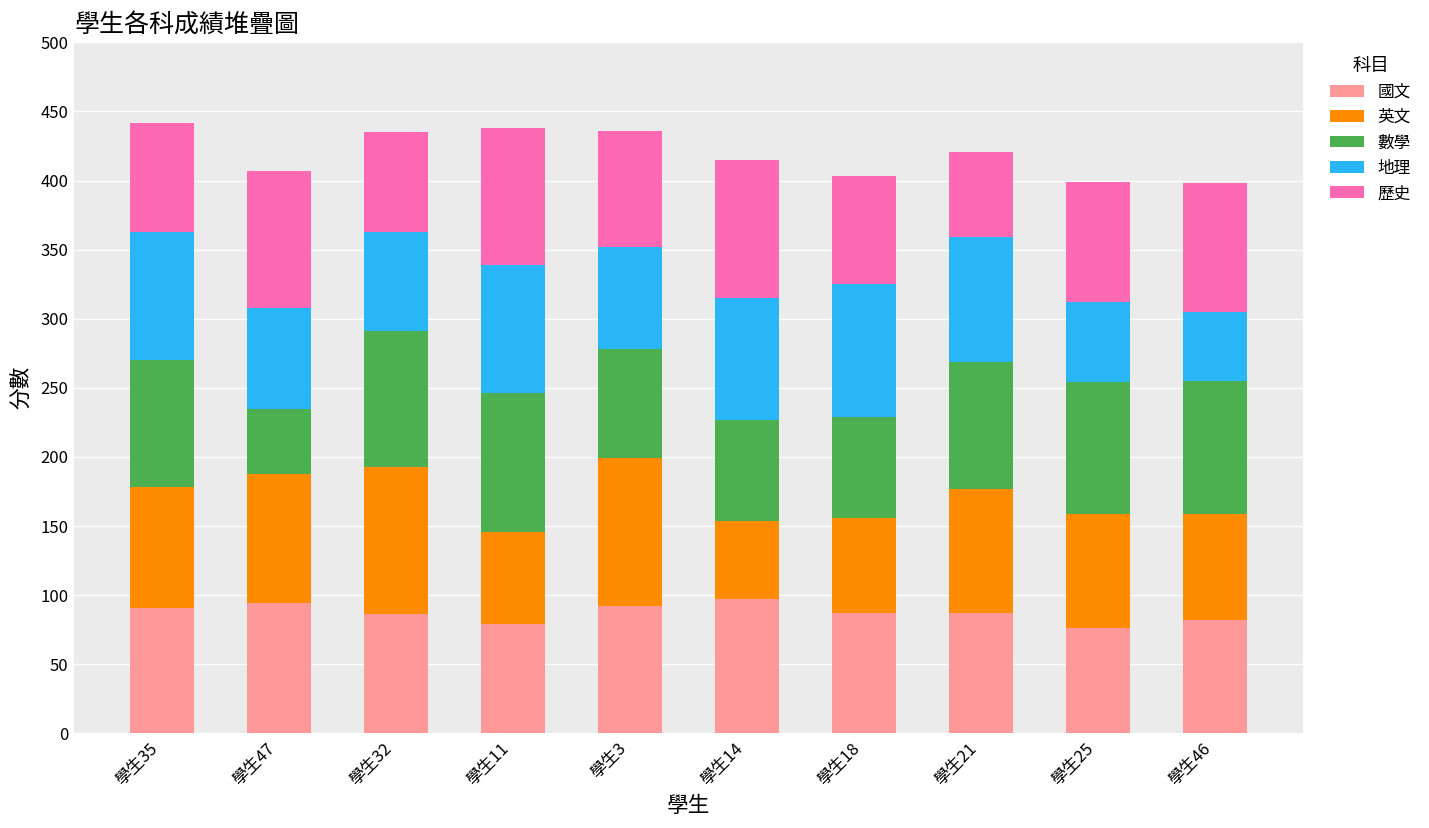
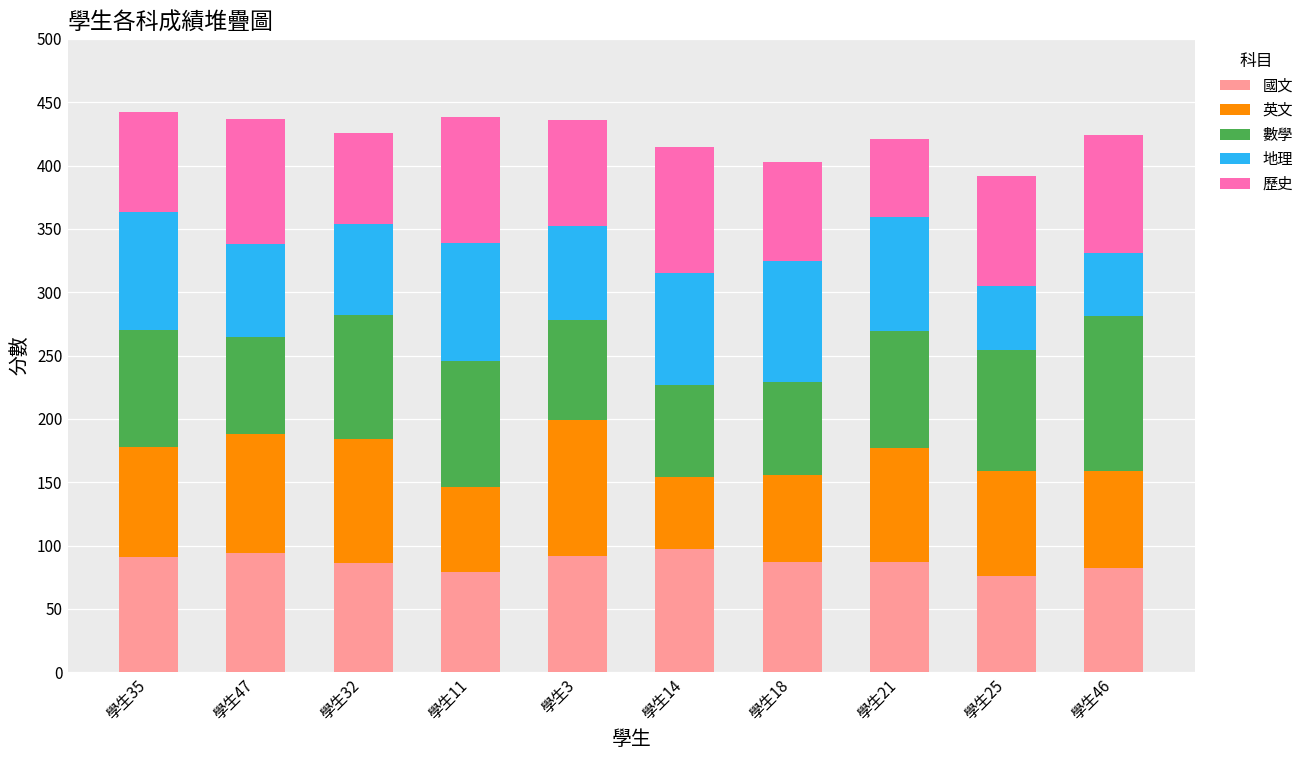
數學, 學生47: 47 -> 77
英文, 學生32: 107 -> 98
地理, 學生25: 58 -> 51
數學, 學生46: 96 -> 122
